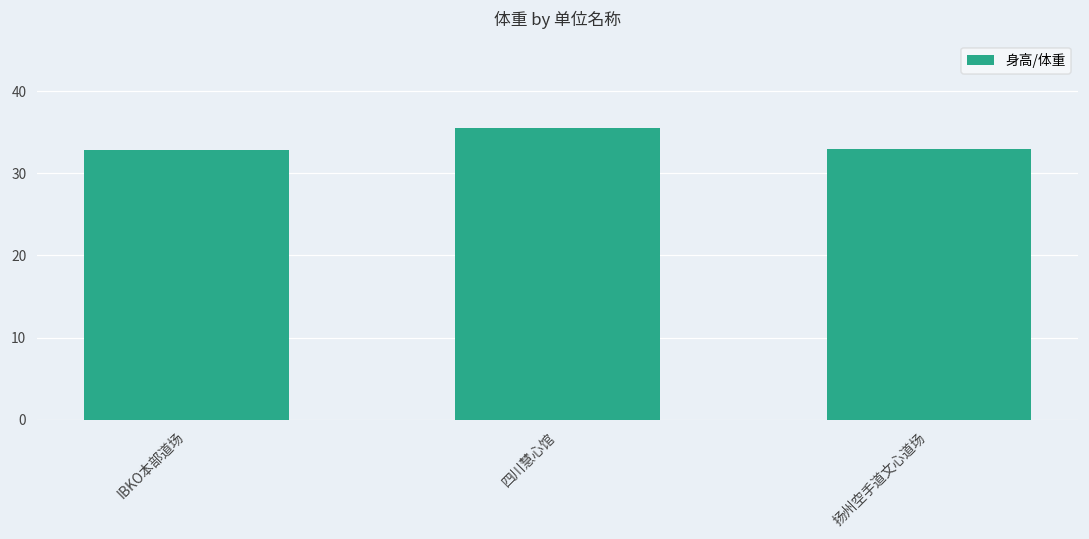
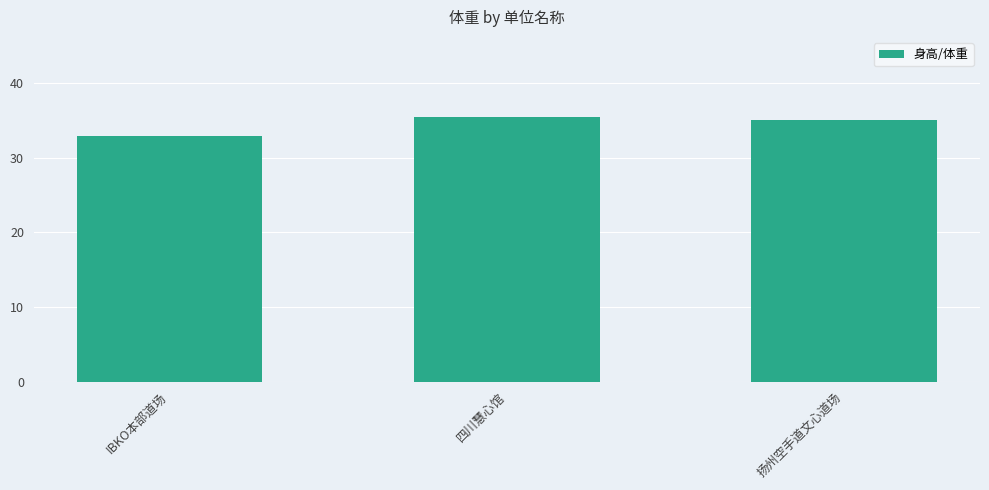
扬州空手道文心道场: 33 -> 35
